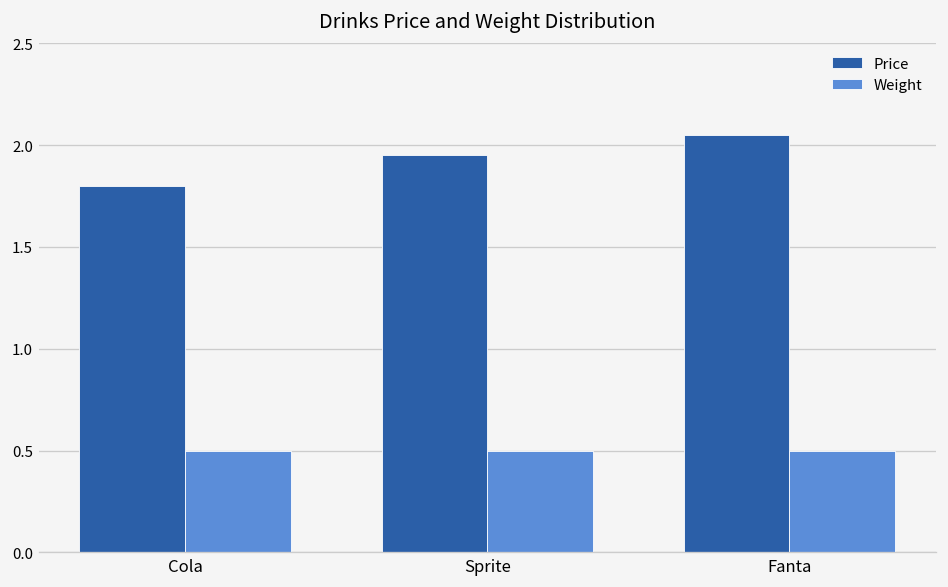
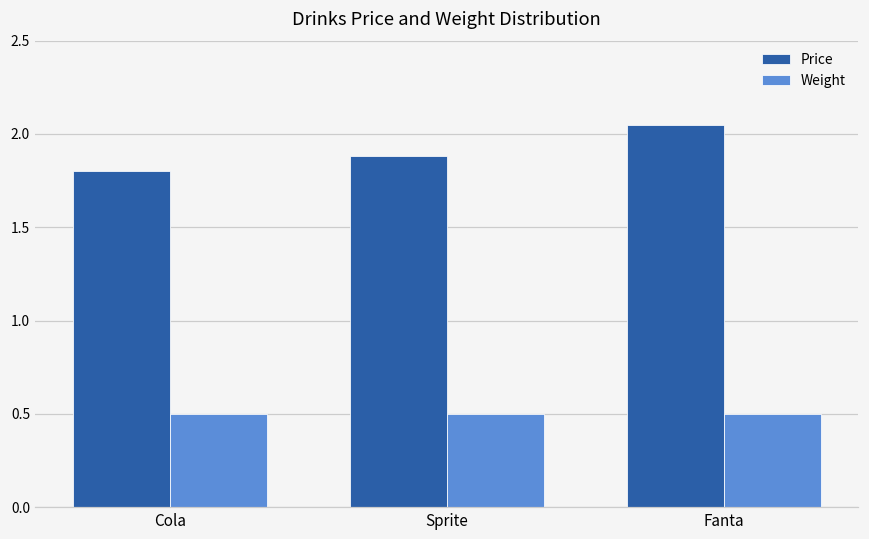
Price, Sprite: 1.95 -> 1.88
